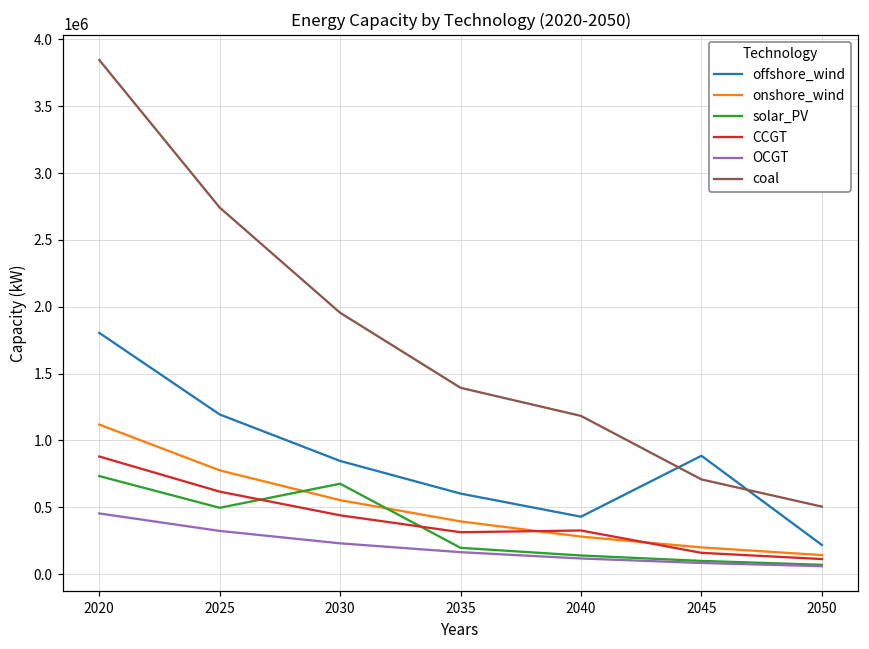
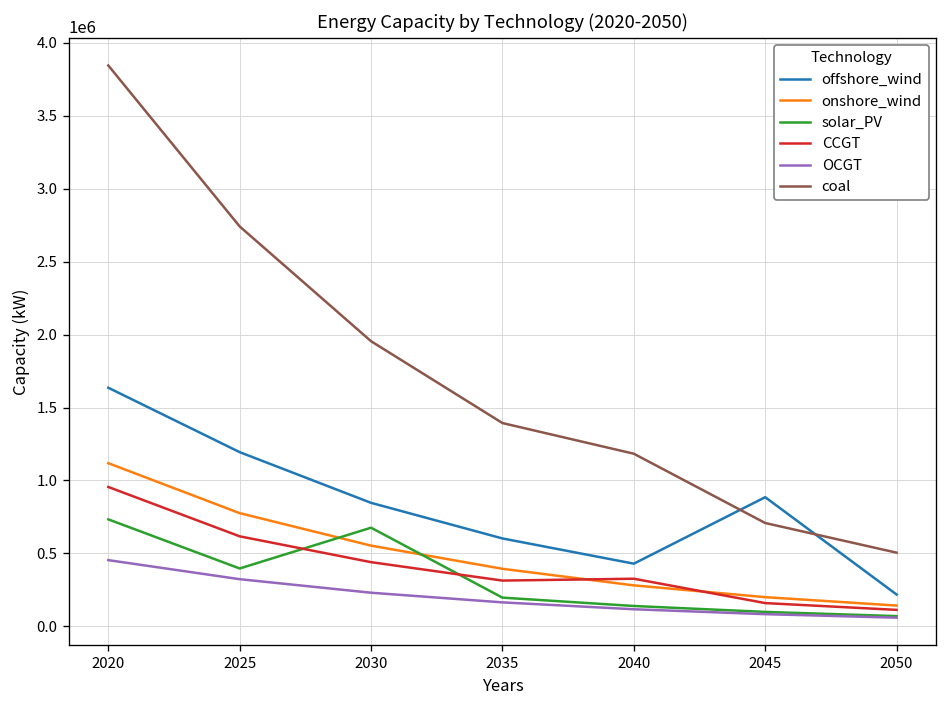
offshore_wind, 2020: 1800000 -> 1640000
CCGT, 2020: 880000 -> 960000
solar_PV, 2025: 500000 -> 400000
